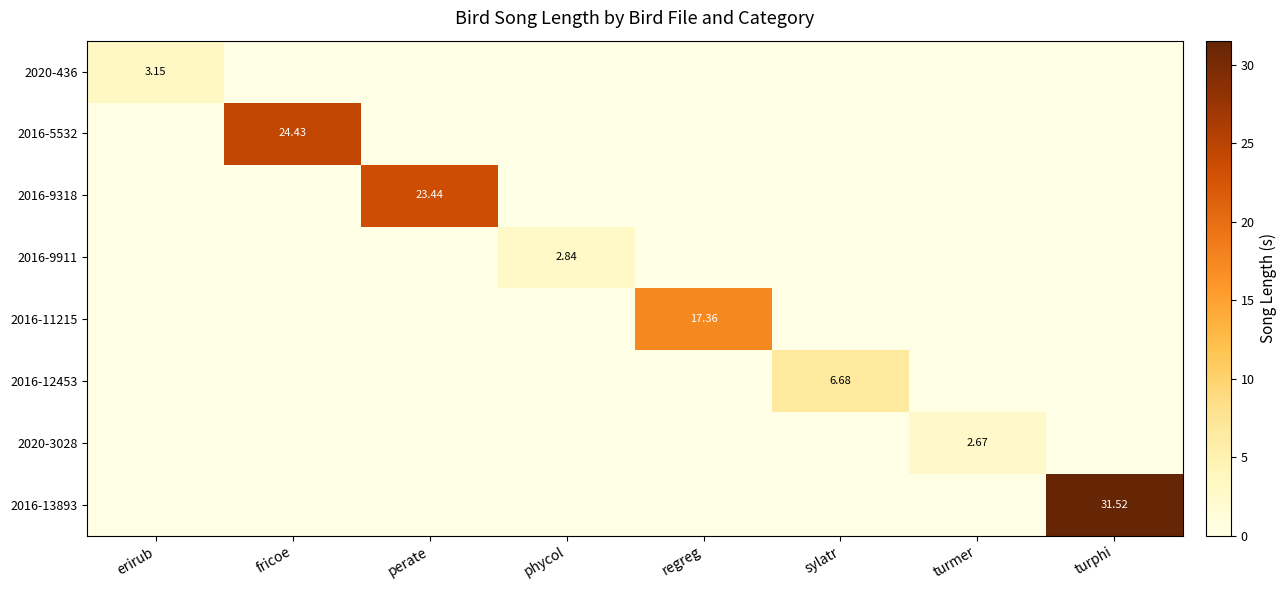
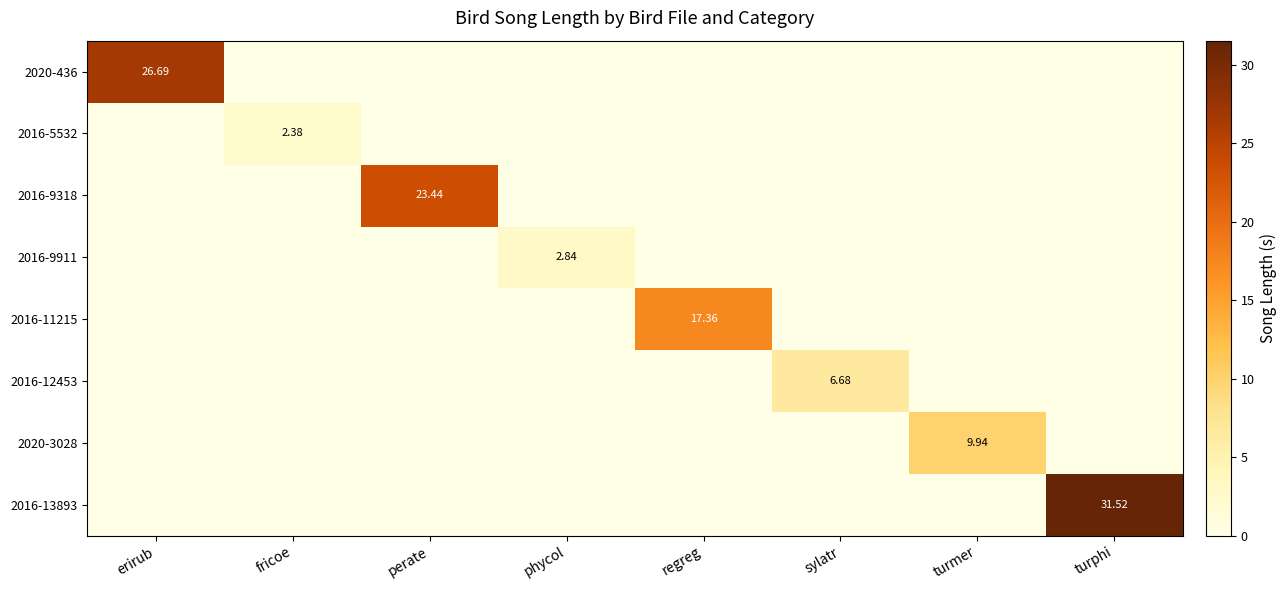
2020-436, erirub: 3.15 -> 26.69
2016-5532, fricoe: 24.43 -> 2.38
2020-3028, turmer: 2.67 -> 9.94
